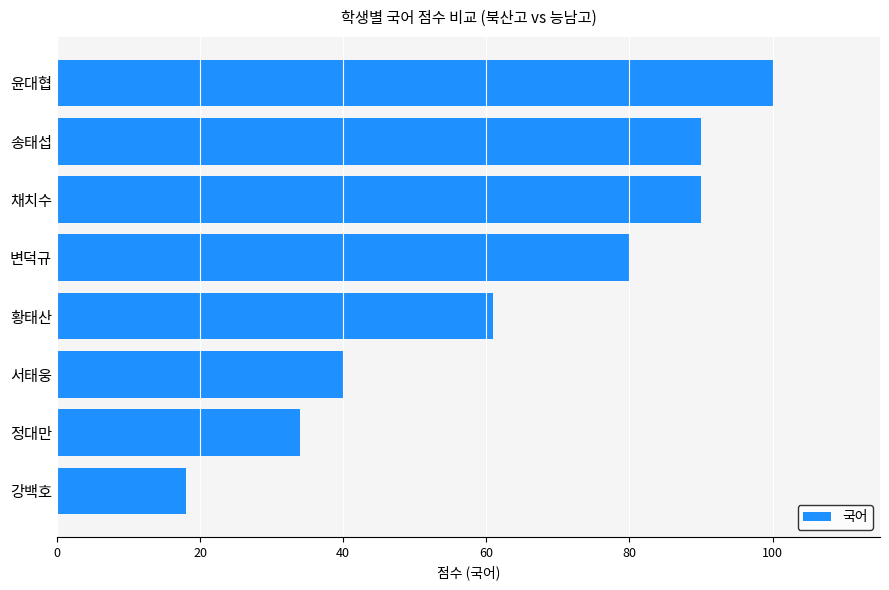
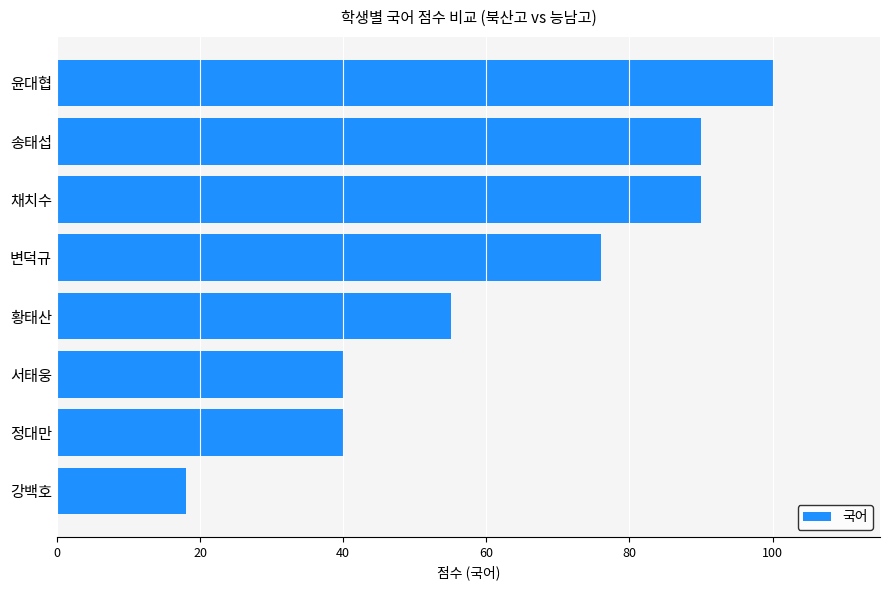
변덕규: 80 -> 76
황태산: 61 -> 55
정대만: 34 -> 40
